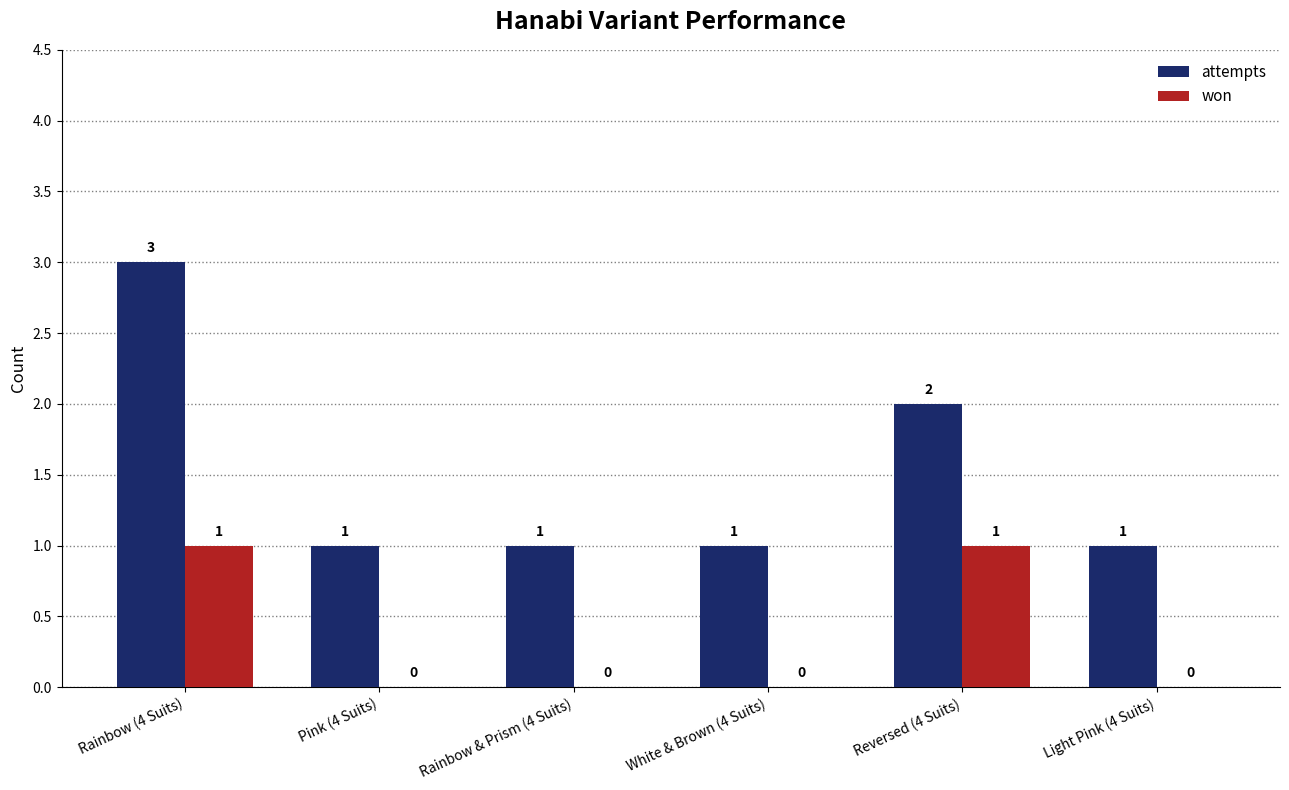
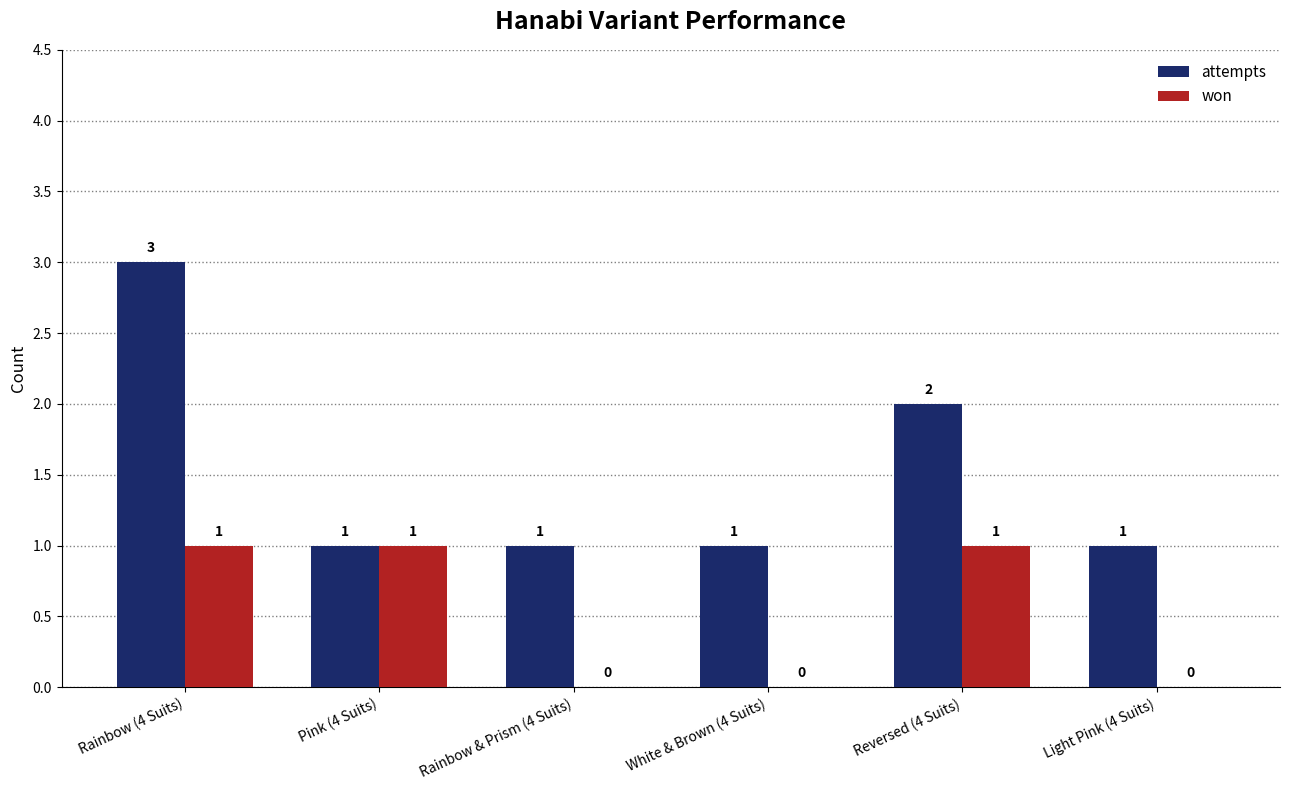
won, Pink (4 Suits): 0 -> 1
